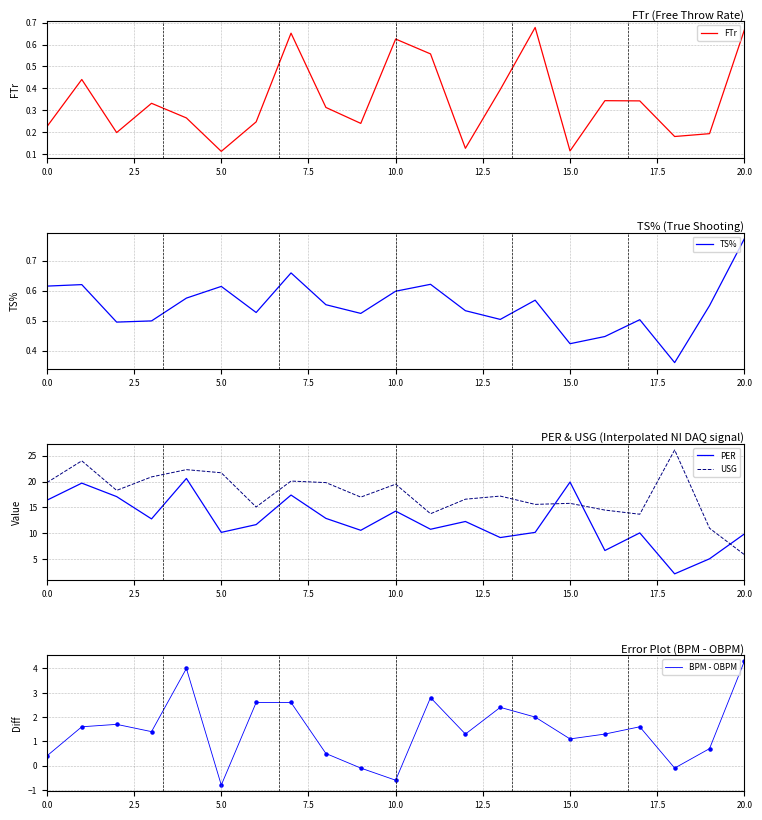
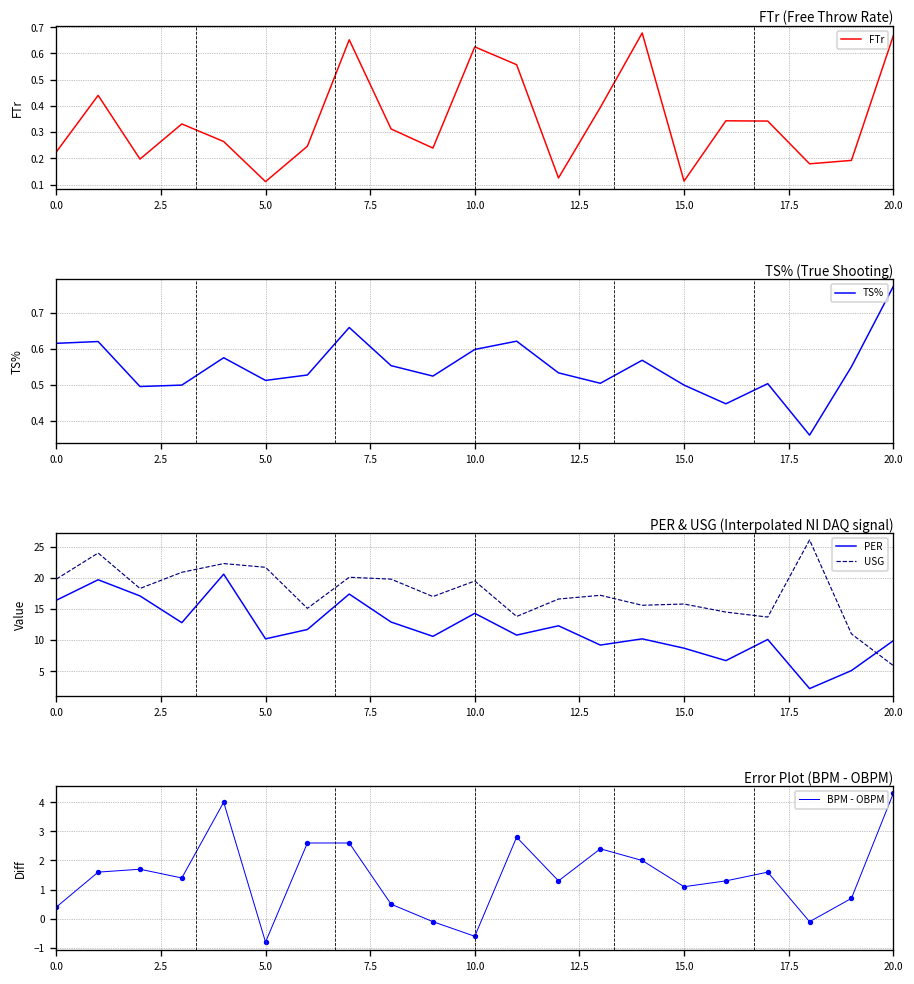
TS% (True Shooting), 5.0: 0.61 -> 0.51
TS% (True Shooting), 15.0: 0.42 -> 0.50
PER & USG (Interpolated NI DAQ signal), PER, 15.0: 20 -> 9
